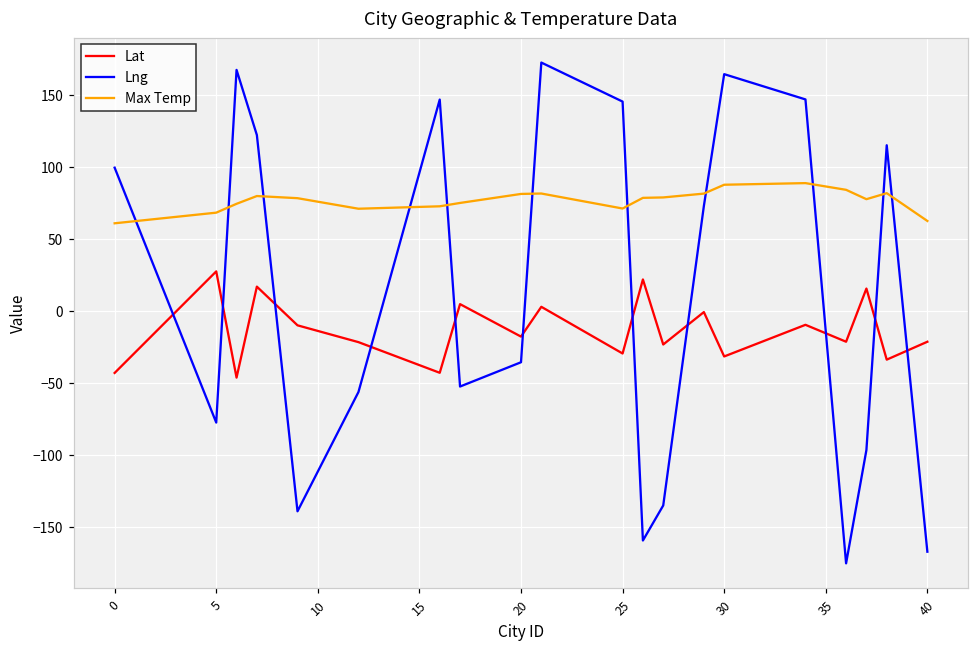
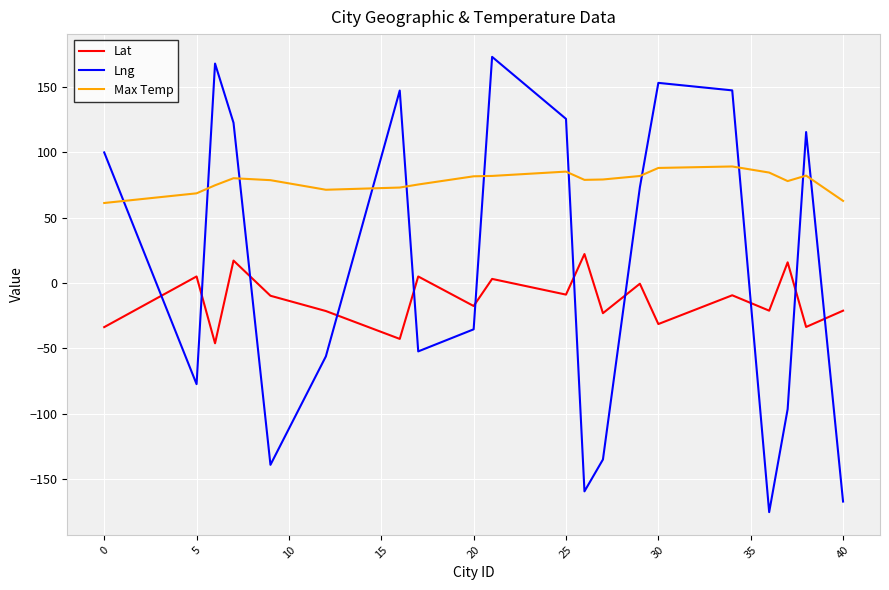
Lat, 0: -43 -> -34
Lat, 5: 28 -> 5
Lat, 25: -29 -> -9
Lng, 25: 146 -> 125
Max Temp, 25: 71 -> 85
Lng, 30: 165 -> 153
